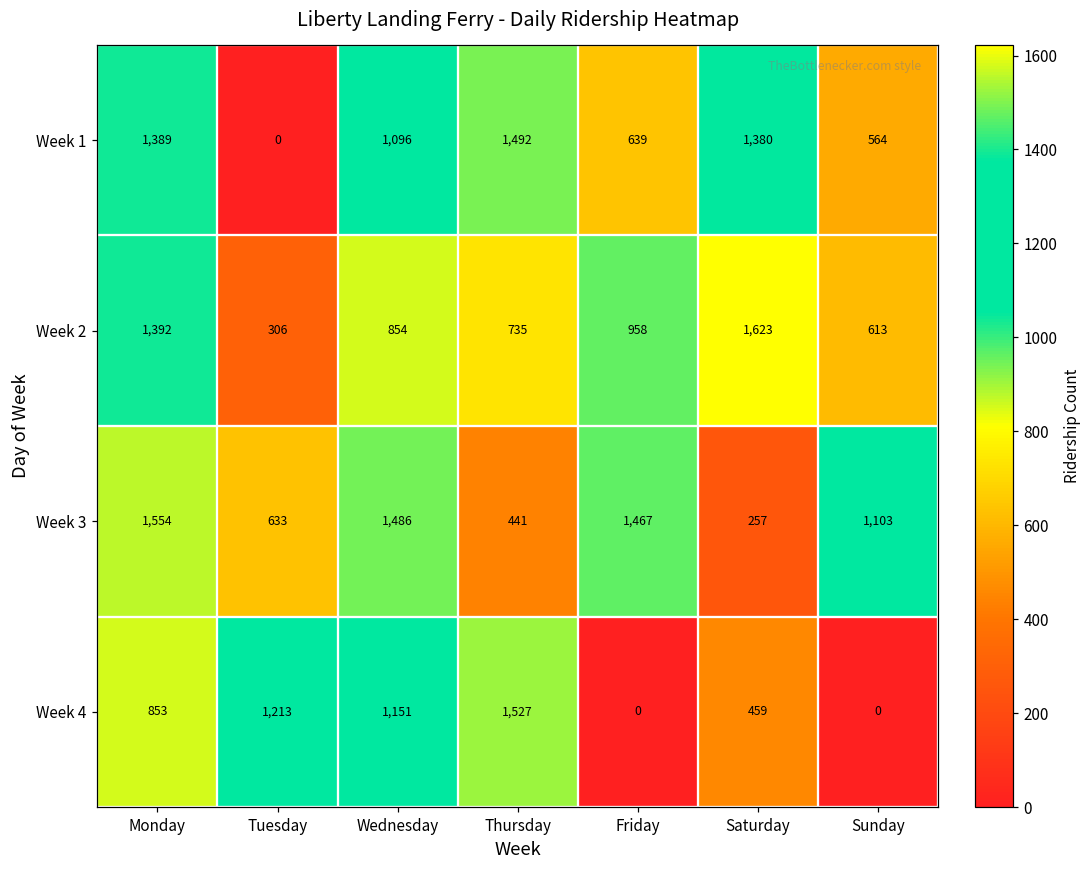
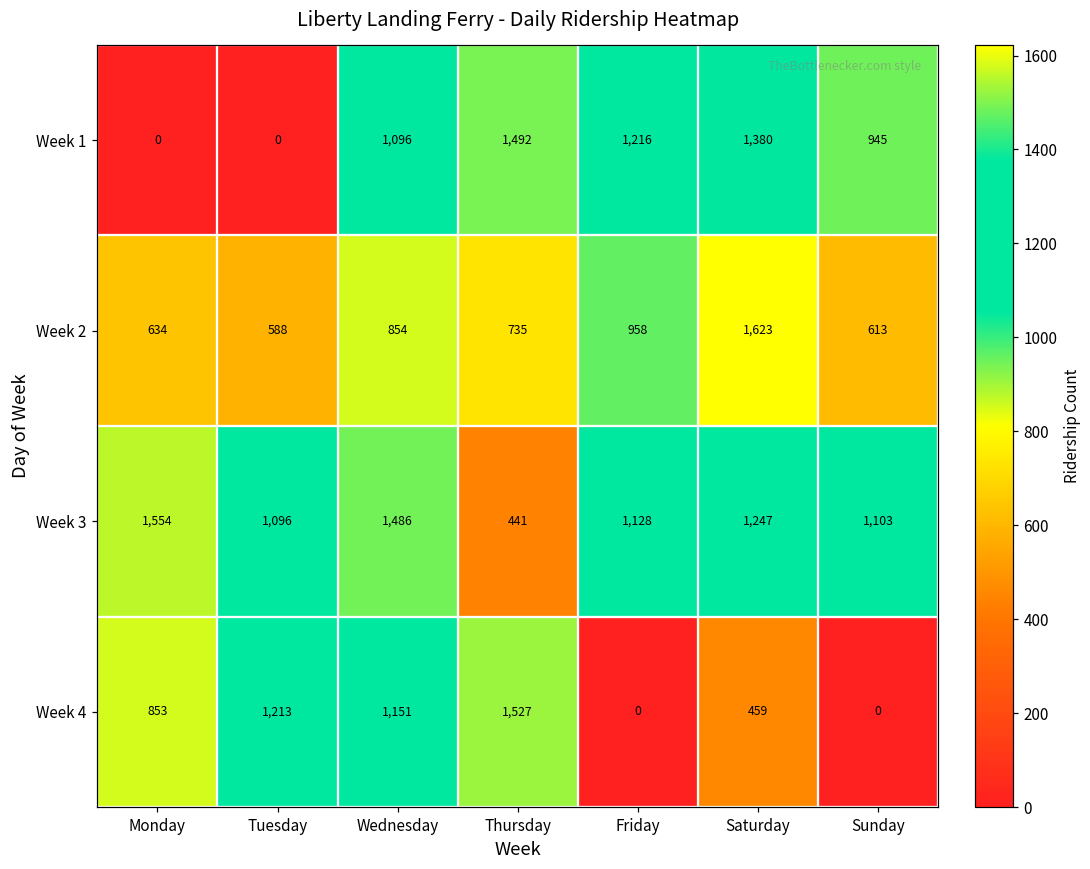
Week 1, Monday: 1,389 -> 0
Week 1, Friday: 639 -> 1,216
Week 1, Sunday: 564 -> 945
Week 2, Monday: 1,392 -> 634
Week 2, Tuesday: 306 -> 588
Week 3, Tuesday: 633 -> 1,096
Week 3, Friday: 1,467 -> 1,128
Week 3, Saturday: 257 -> 1,247
